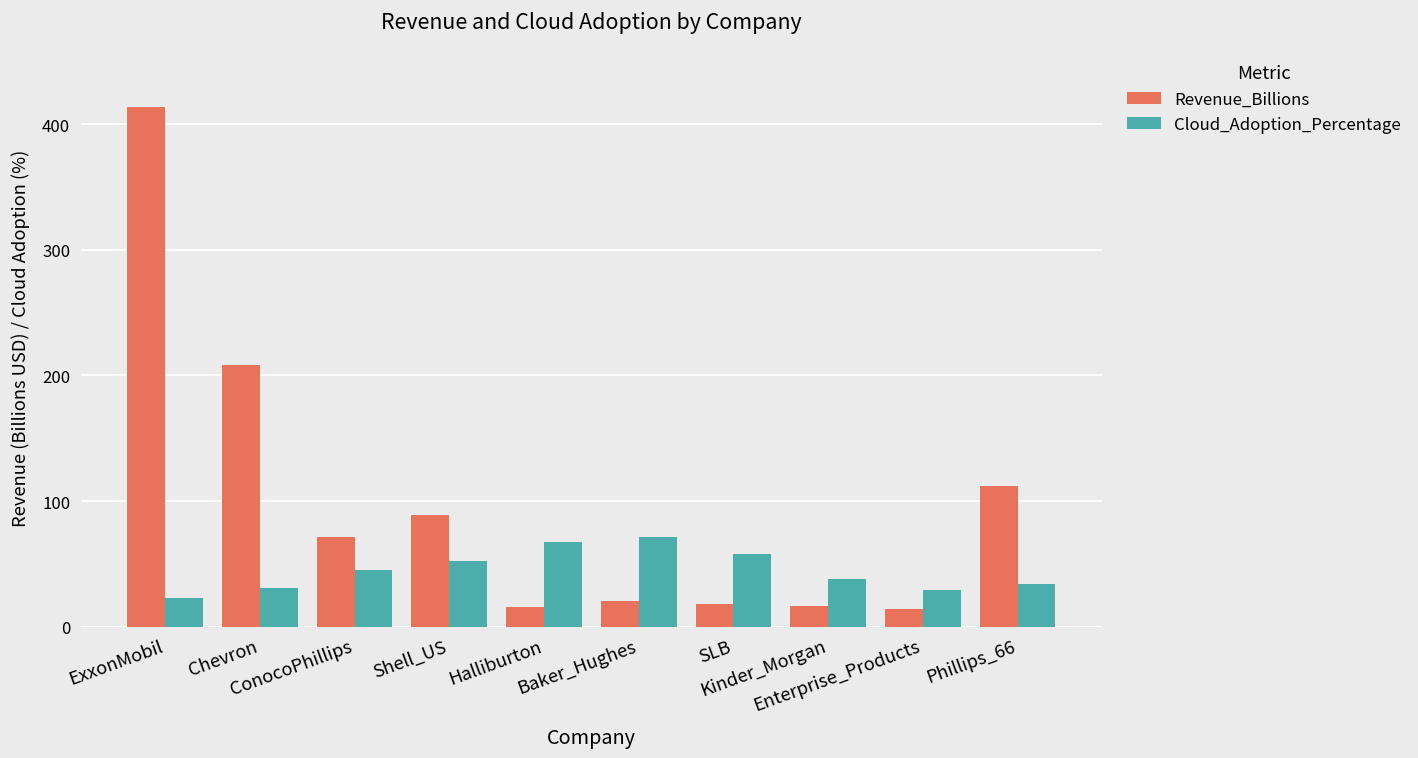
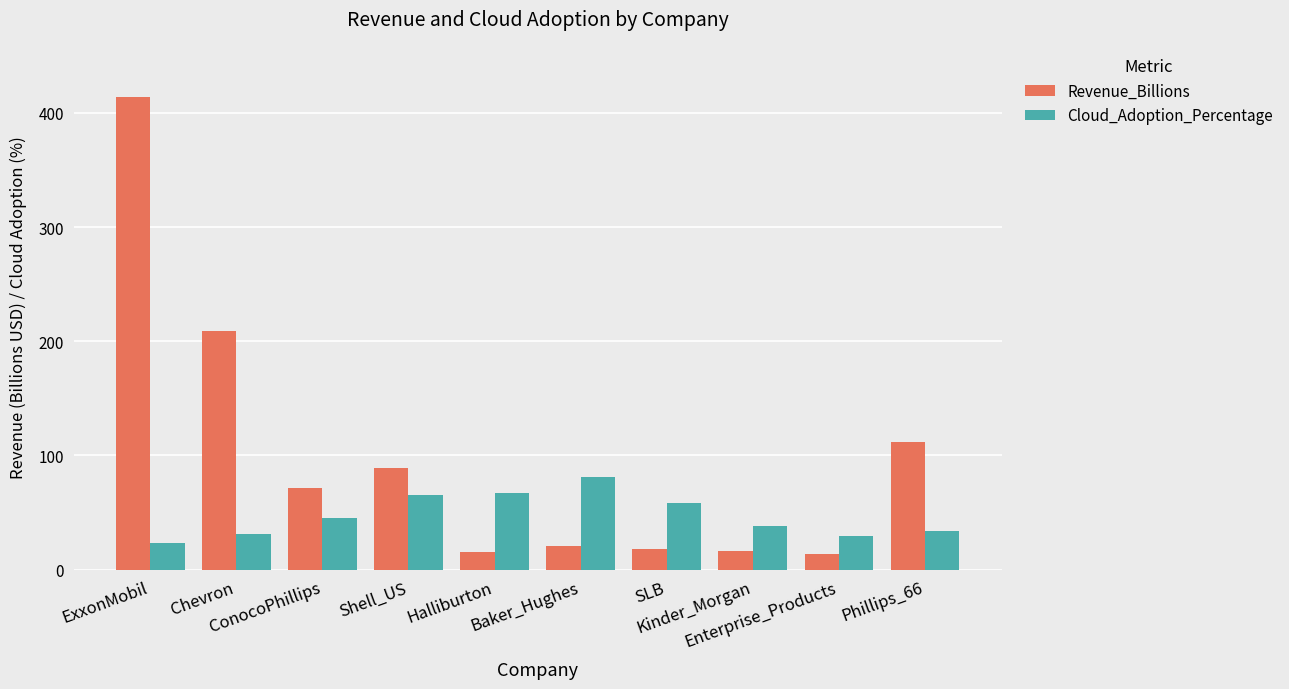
Cloud_Adoption_Percentage, Shell_US: 52 -> 65
Cloud_Adoption_Percentage, Baker_Hughes: 71 -> 81
